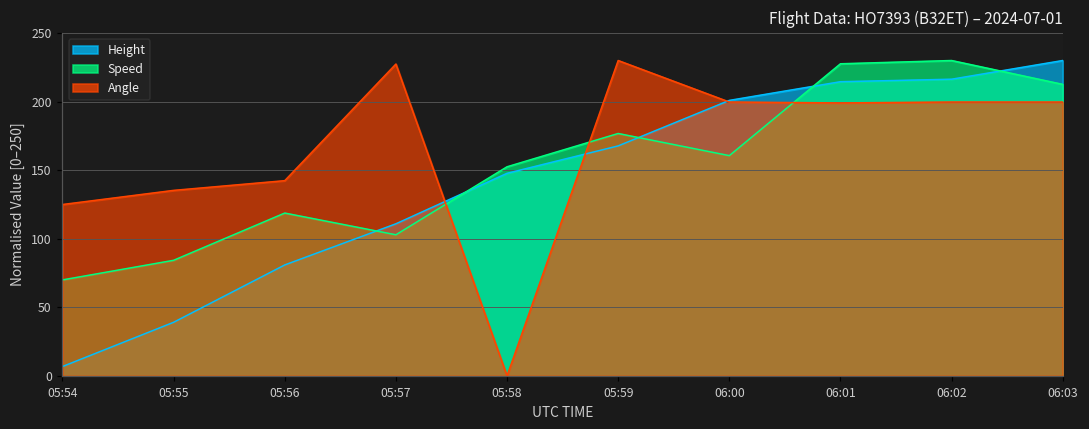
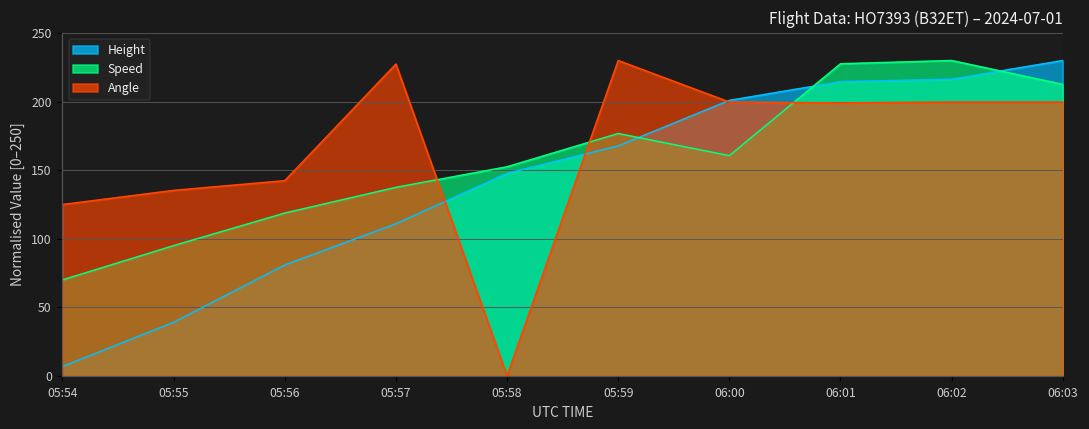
Speed, 05:55: 84 -> 95
Speed, 05:57: 103 -> 138
